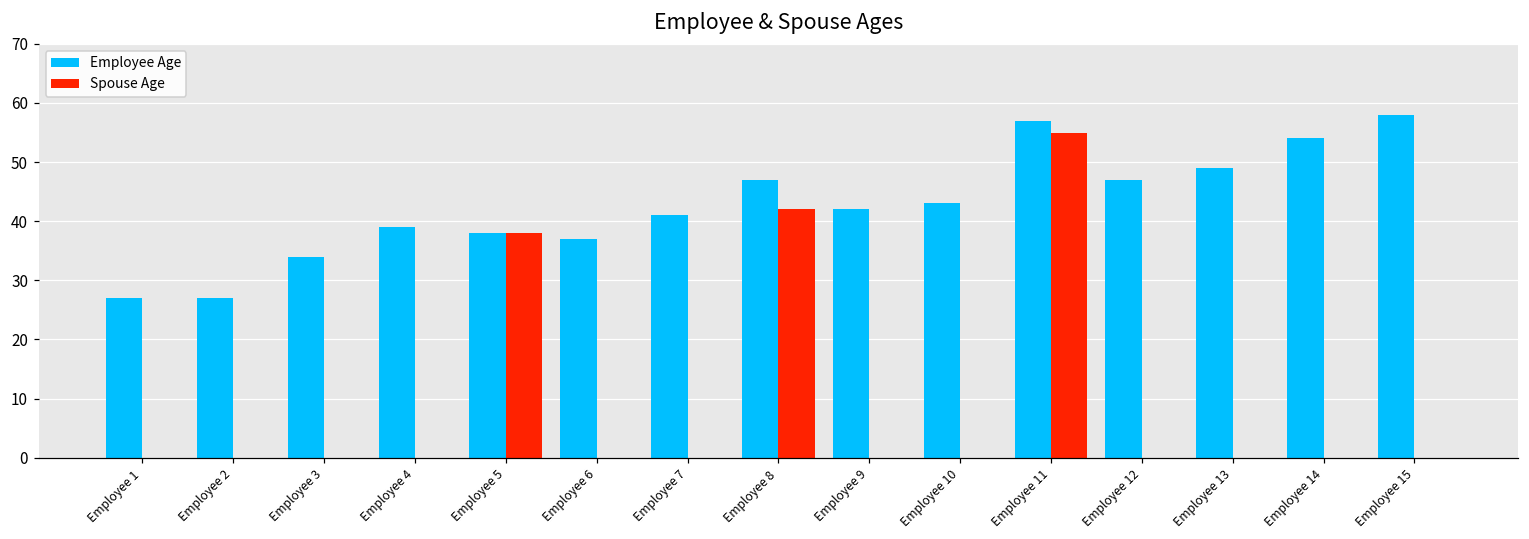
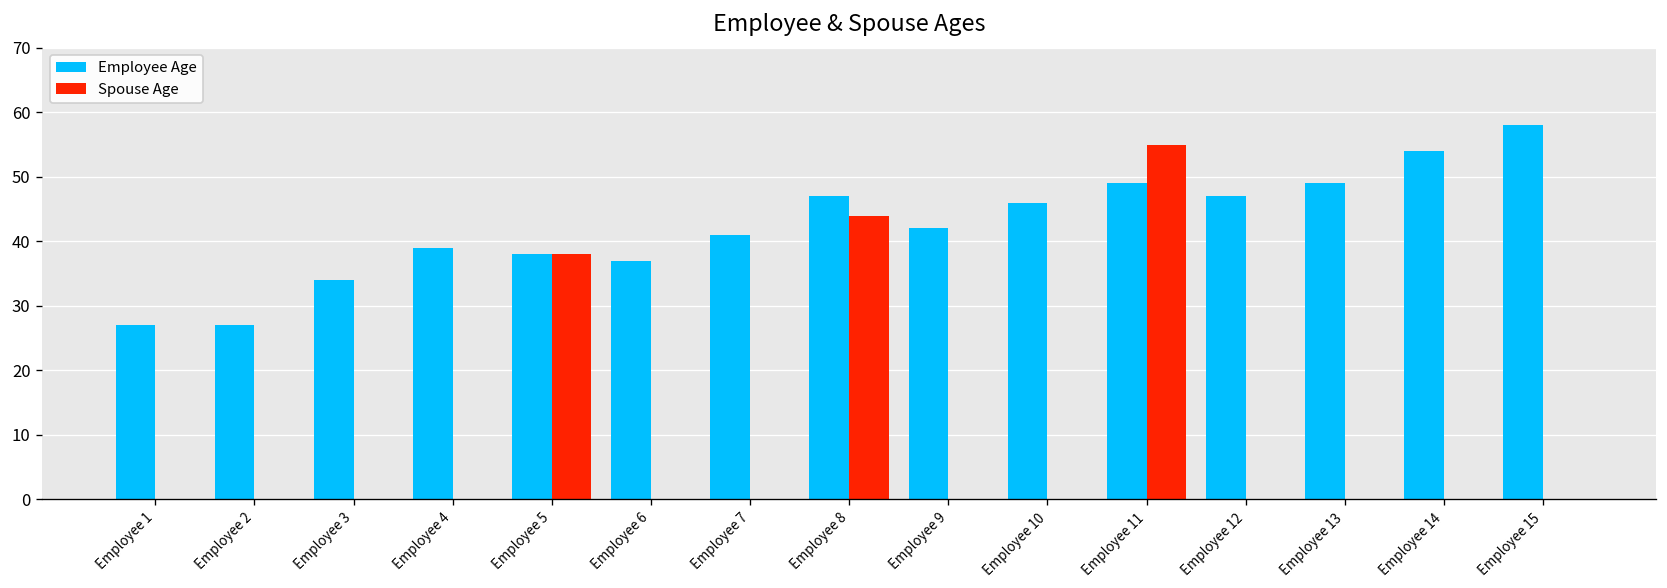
Spouse Age, Employee 8: 42 -> 44
Employee Age, Employee 10: 43 -> 46
Employee Age, Employee 11: 57 -> 49
